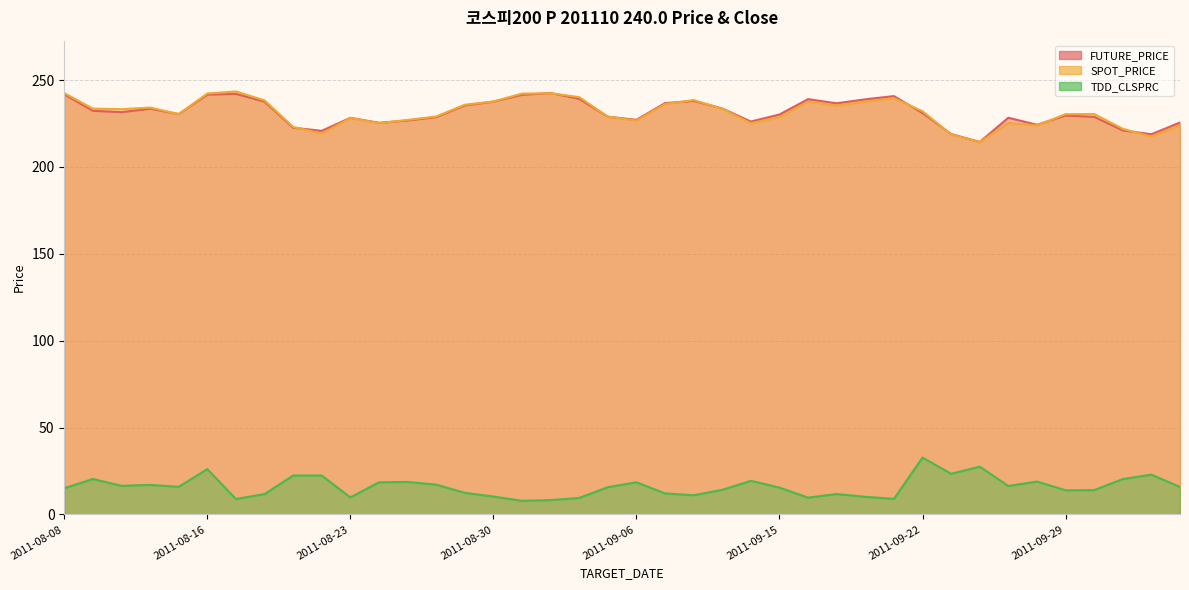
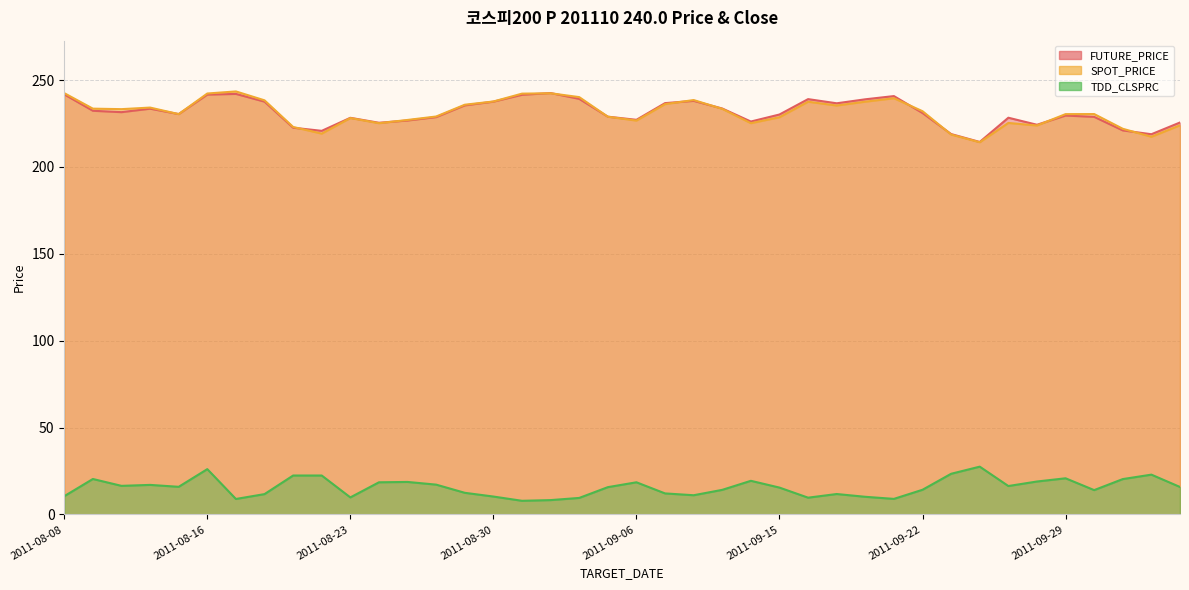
TDD_CLSPRC, 2011-08-08: 15 -> 11
TDD_CLSPRC, 2011-09-22: 33 -> 14
TDD_CLSPRC, 2011-09-29: 14 -> 21
